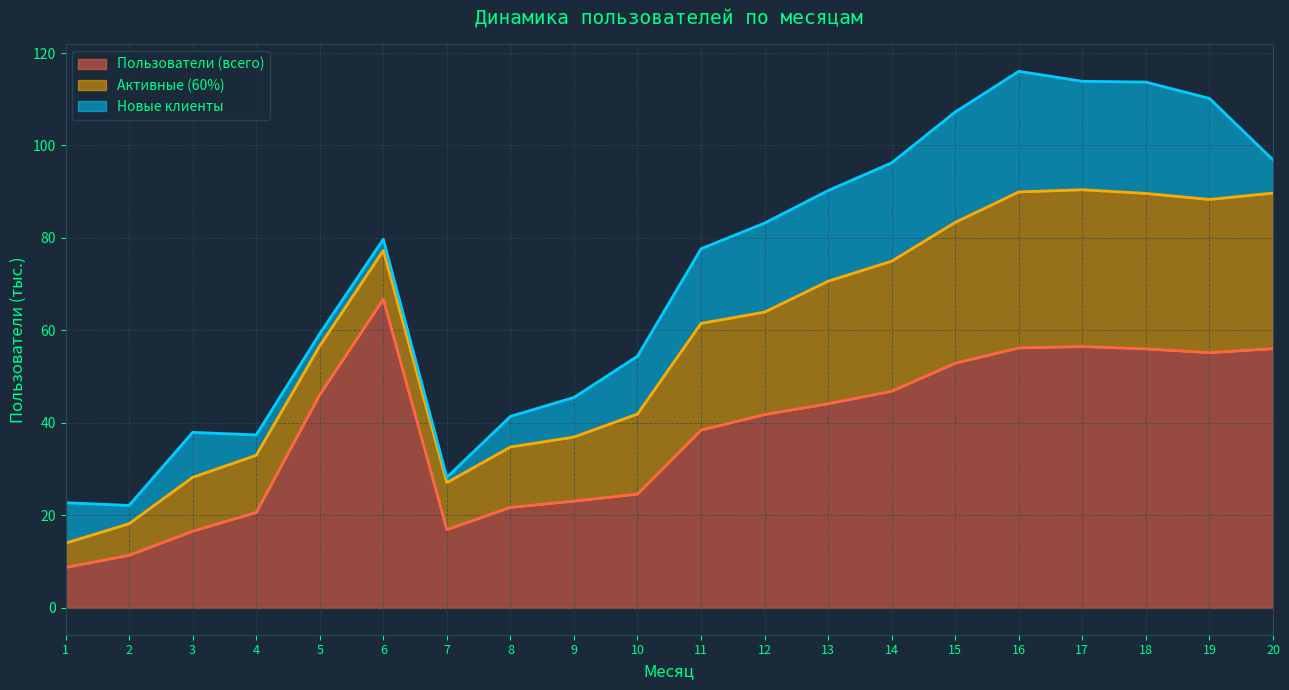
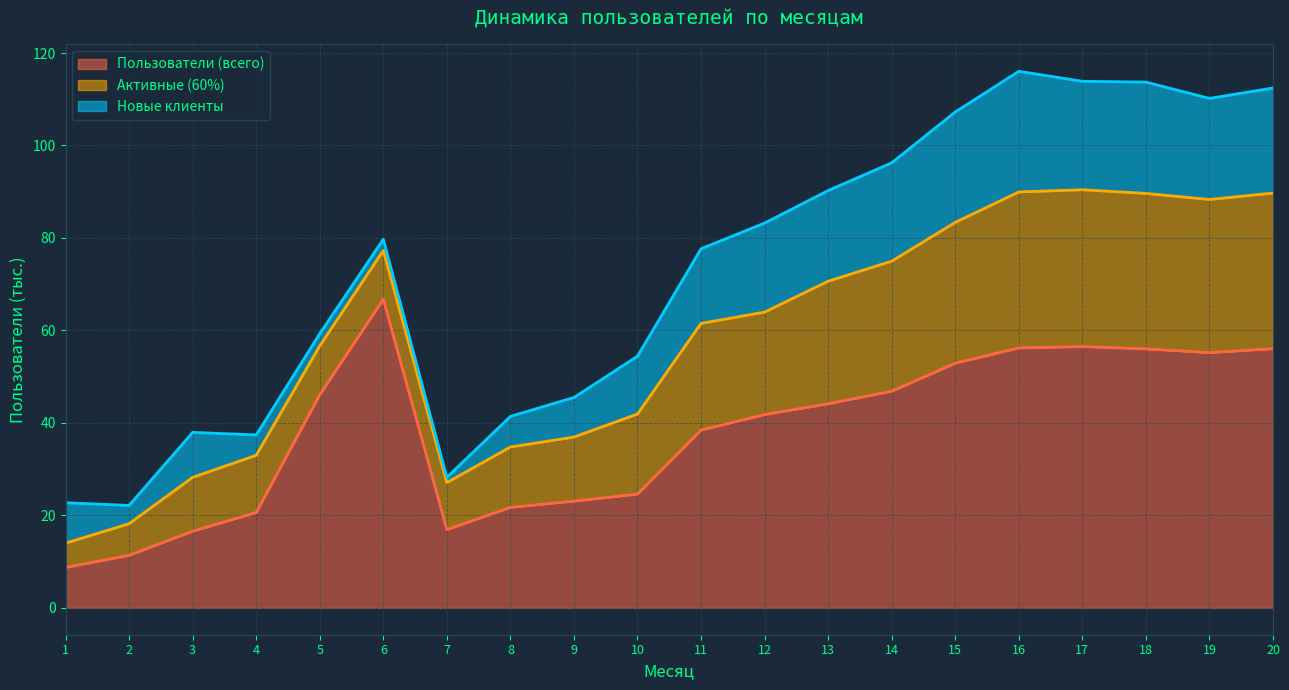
Новые клиенты, 20: 7 -> 23
